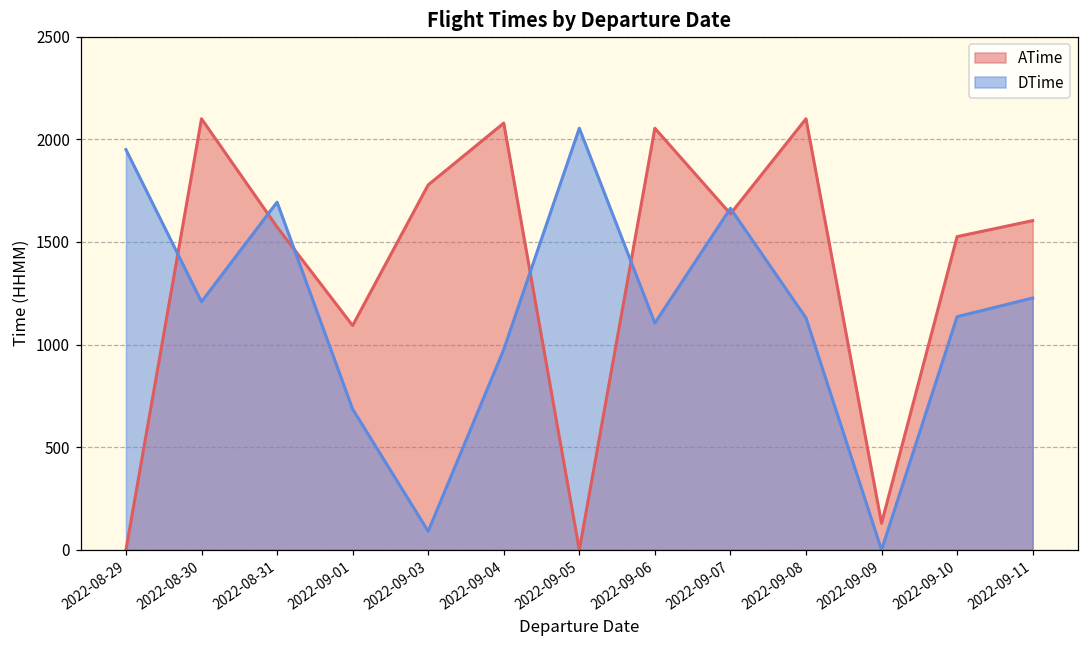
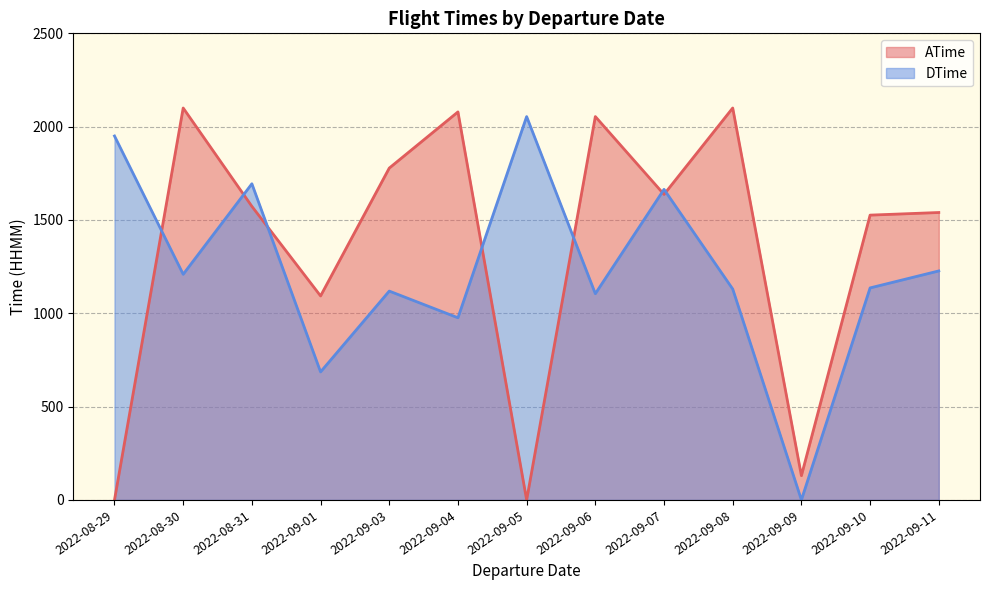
DTime, 2022-09-03: 90 -> 1120
ATime, 2022-09-11: 1600 -> 1540
